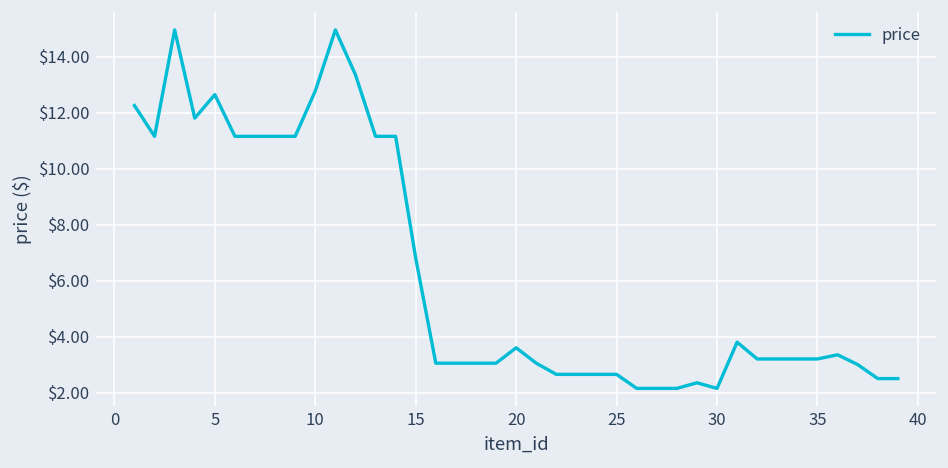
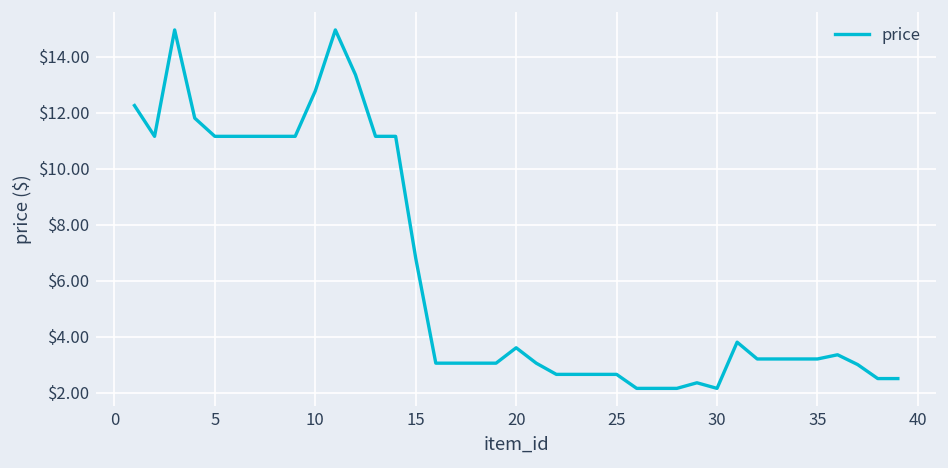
5: $12.6 -> $11.2
